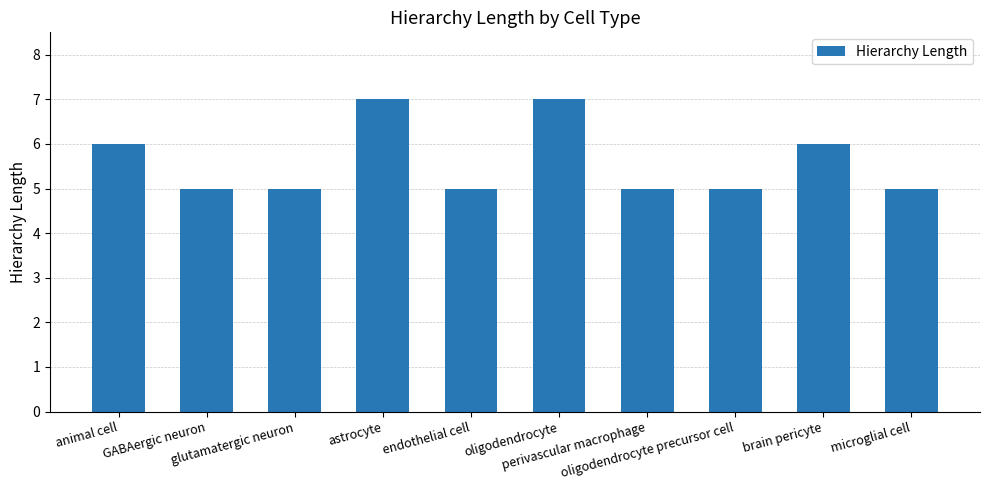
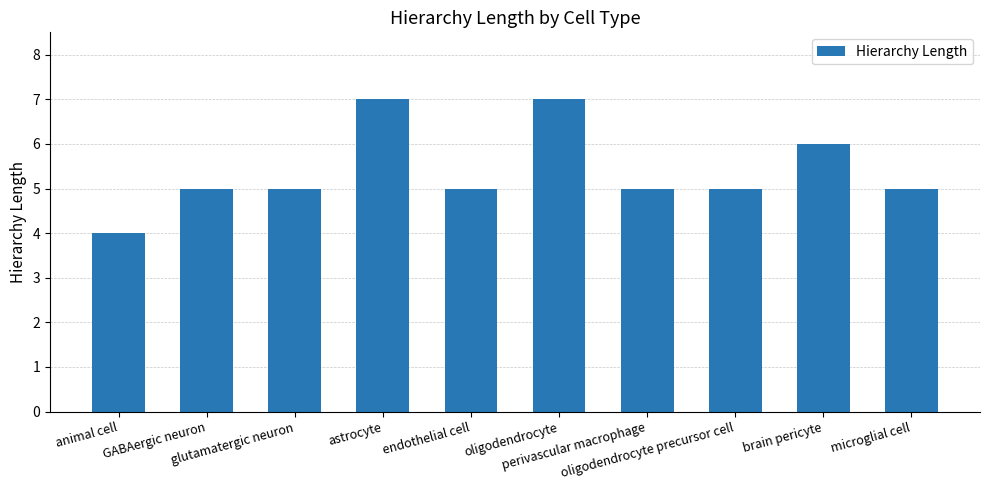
animal cell: 6 -> 4
